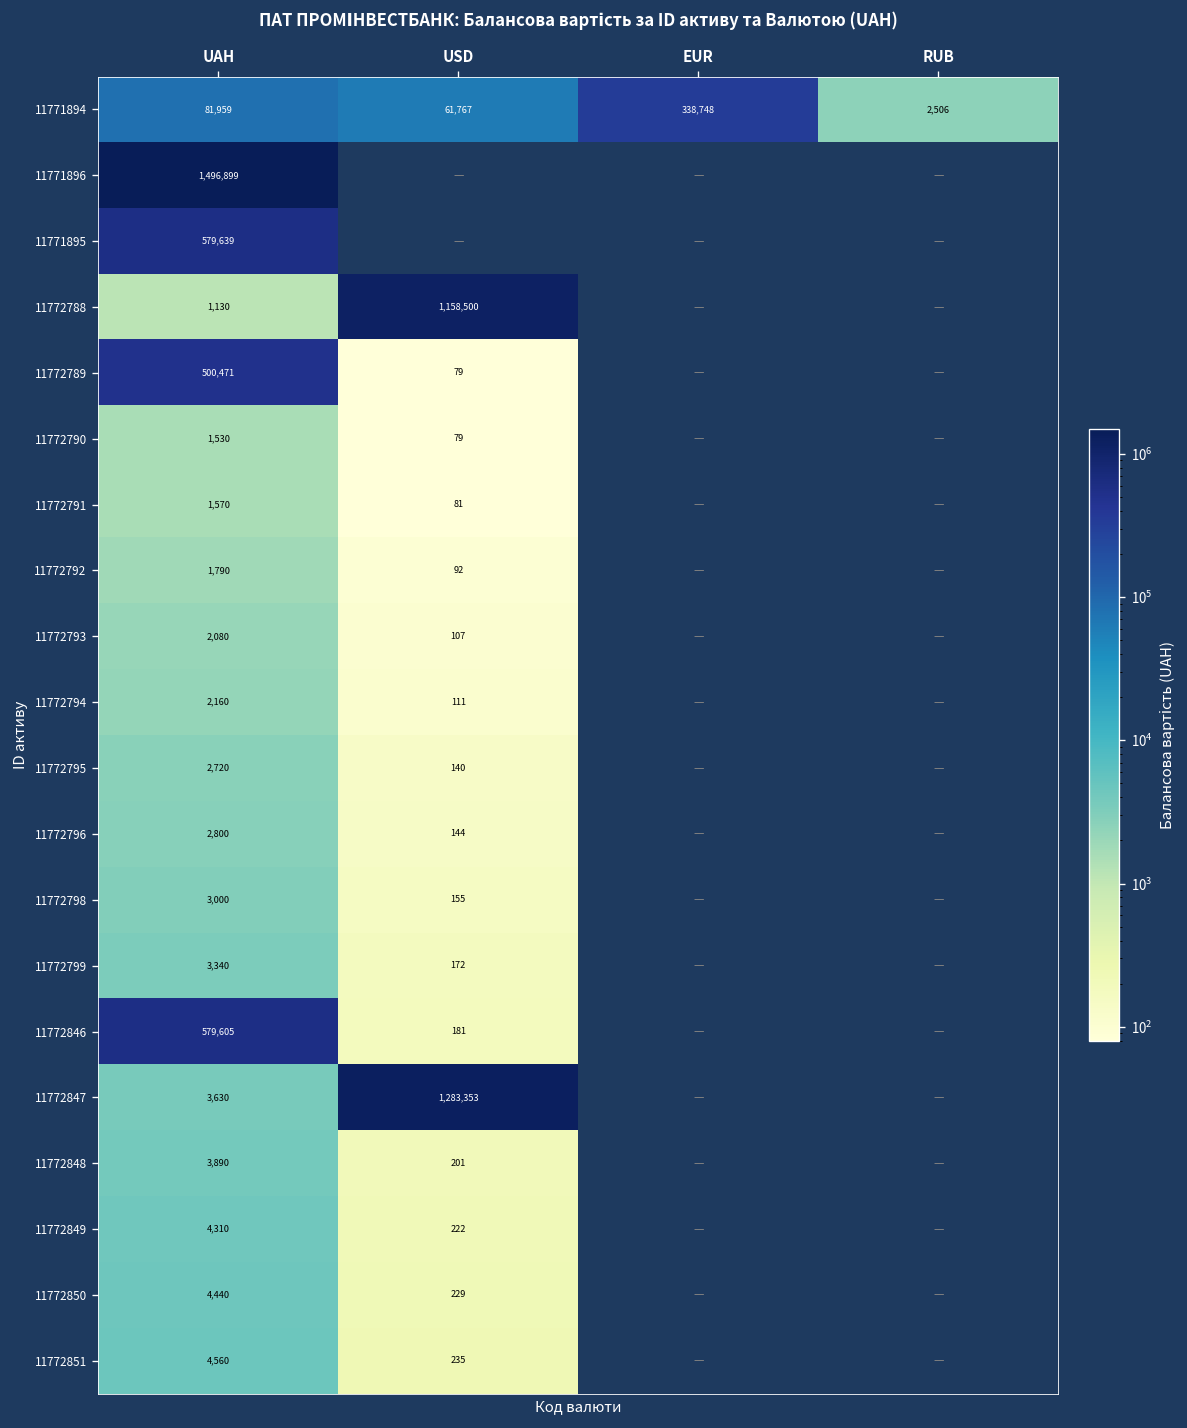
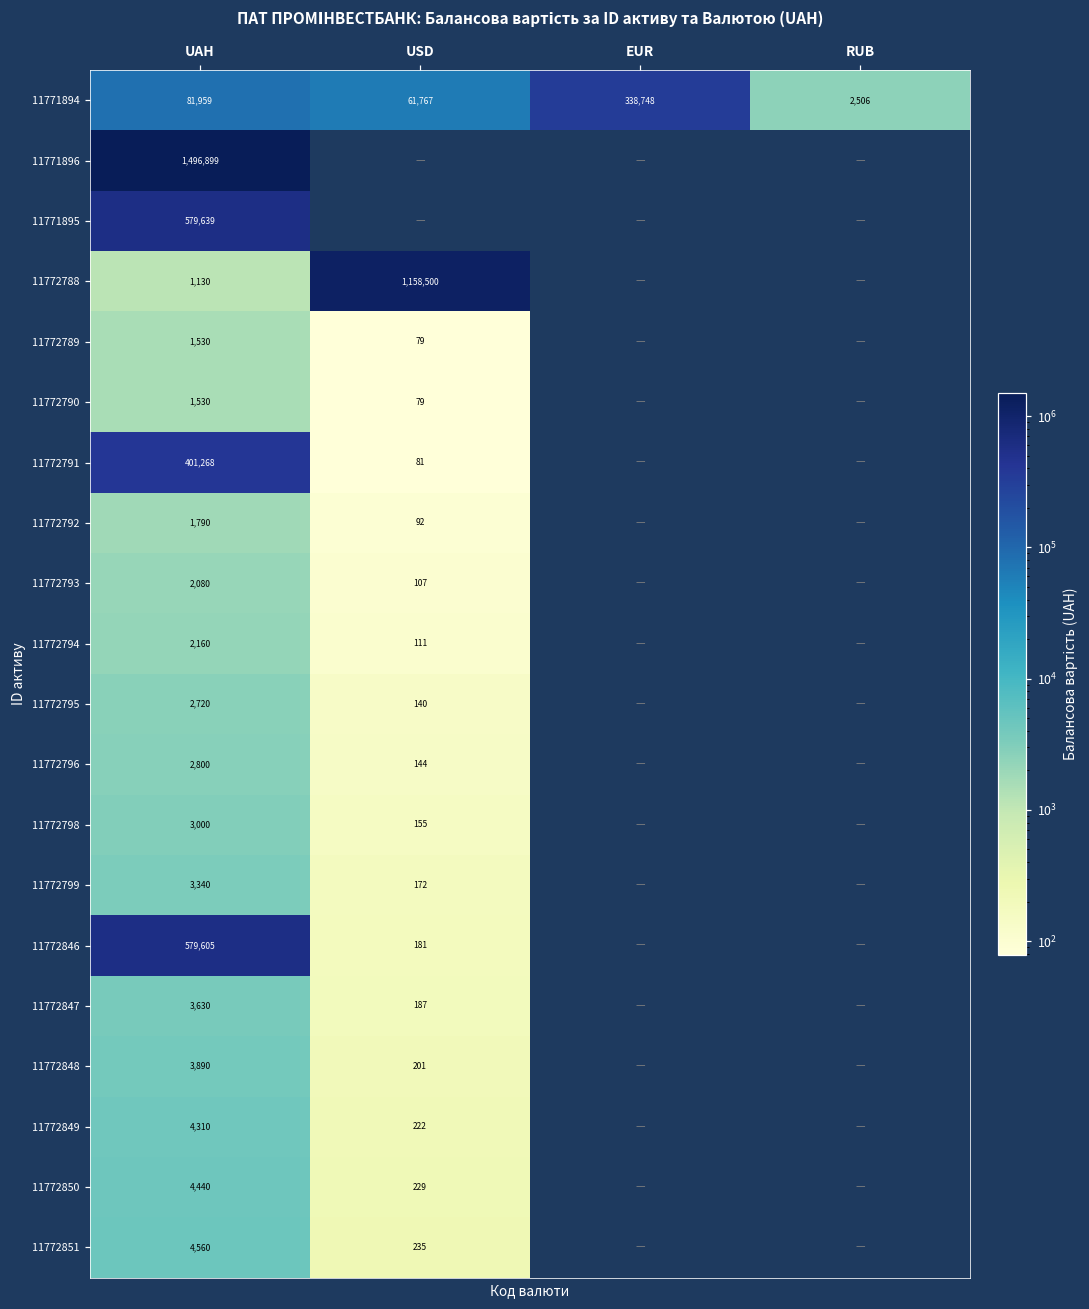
11772789, UAH: 500,471 -> 1,530
11772791, UAH: 1,570 -> 401,268
11772847, USD: 1,283,353 -> 187
